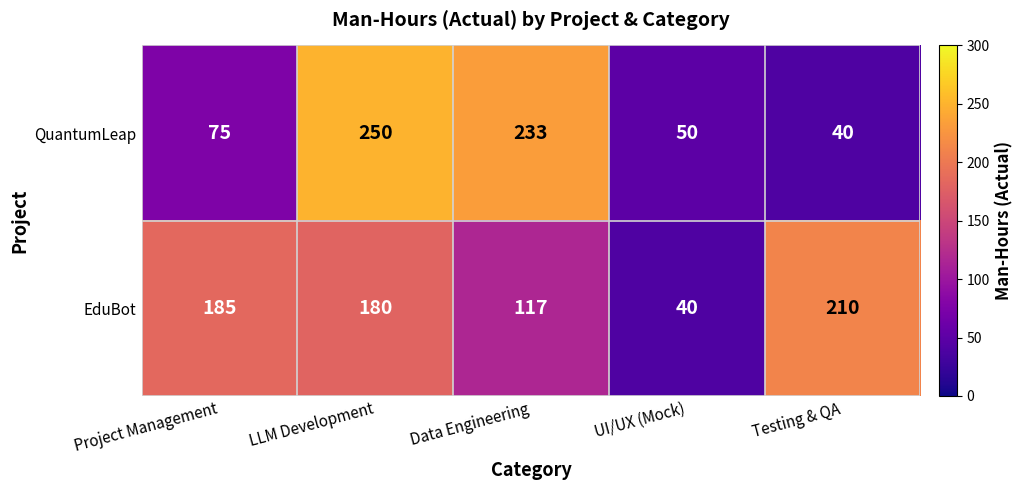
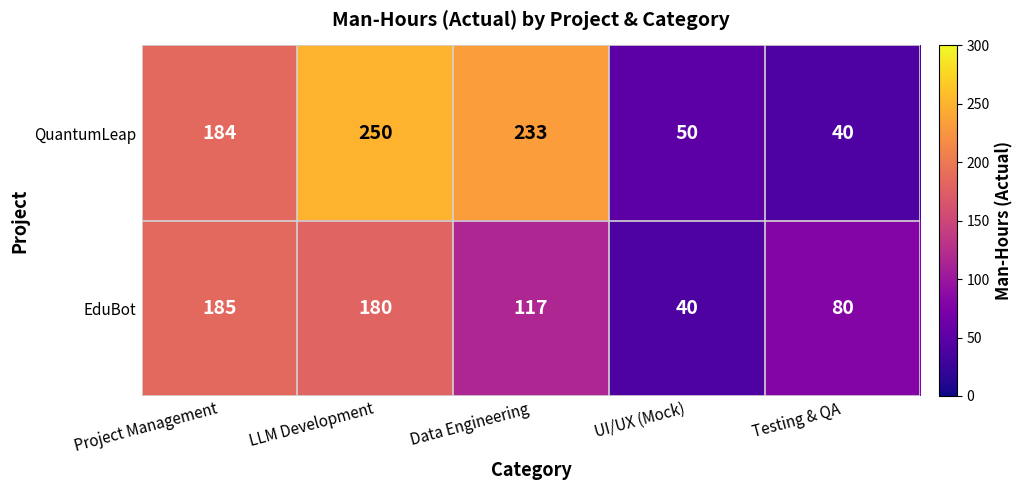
QuantumLeap, Project Management: 75 -> 184
EduBot, Testing & QA: 210 -> 80
